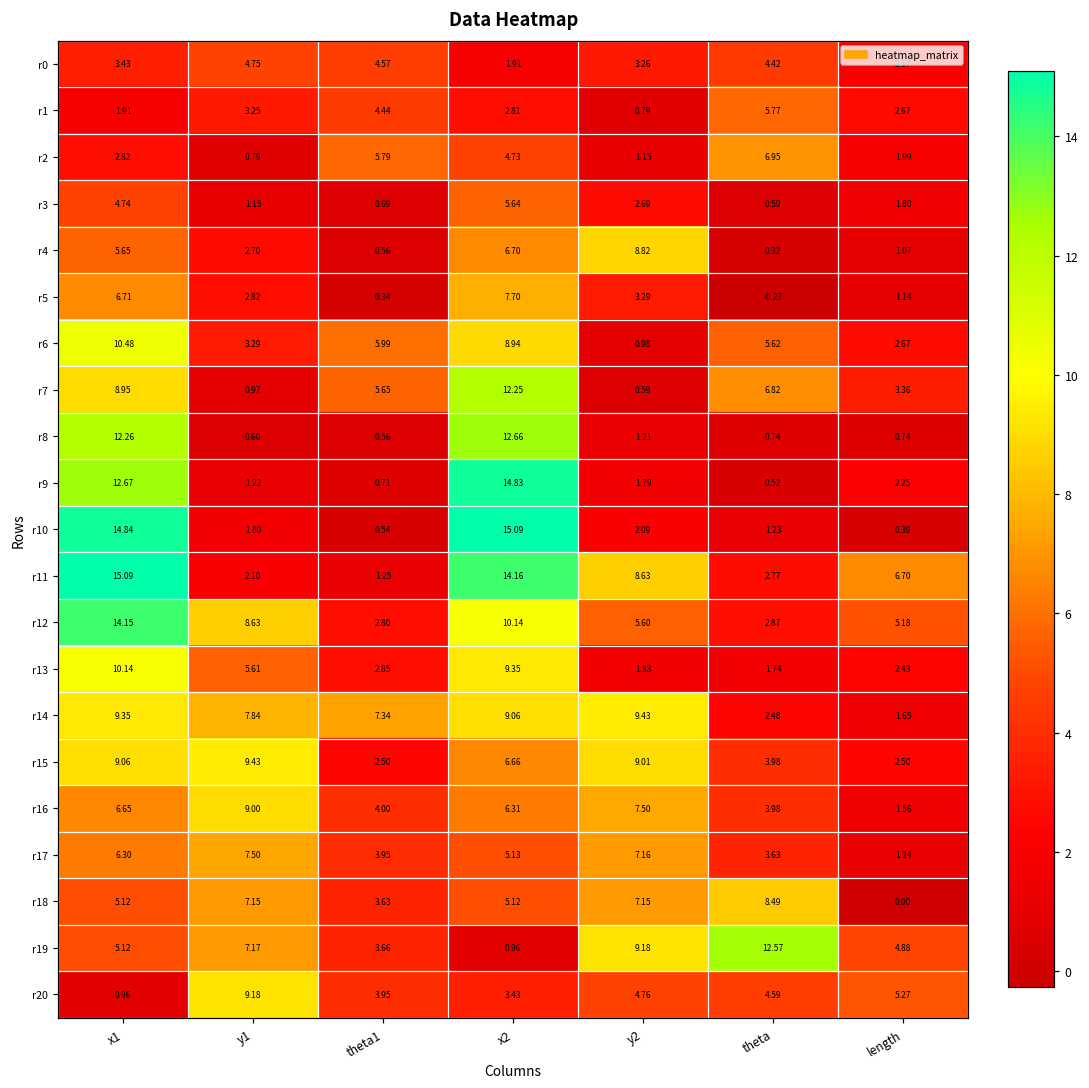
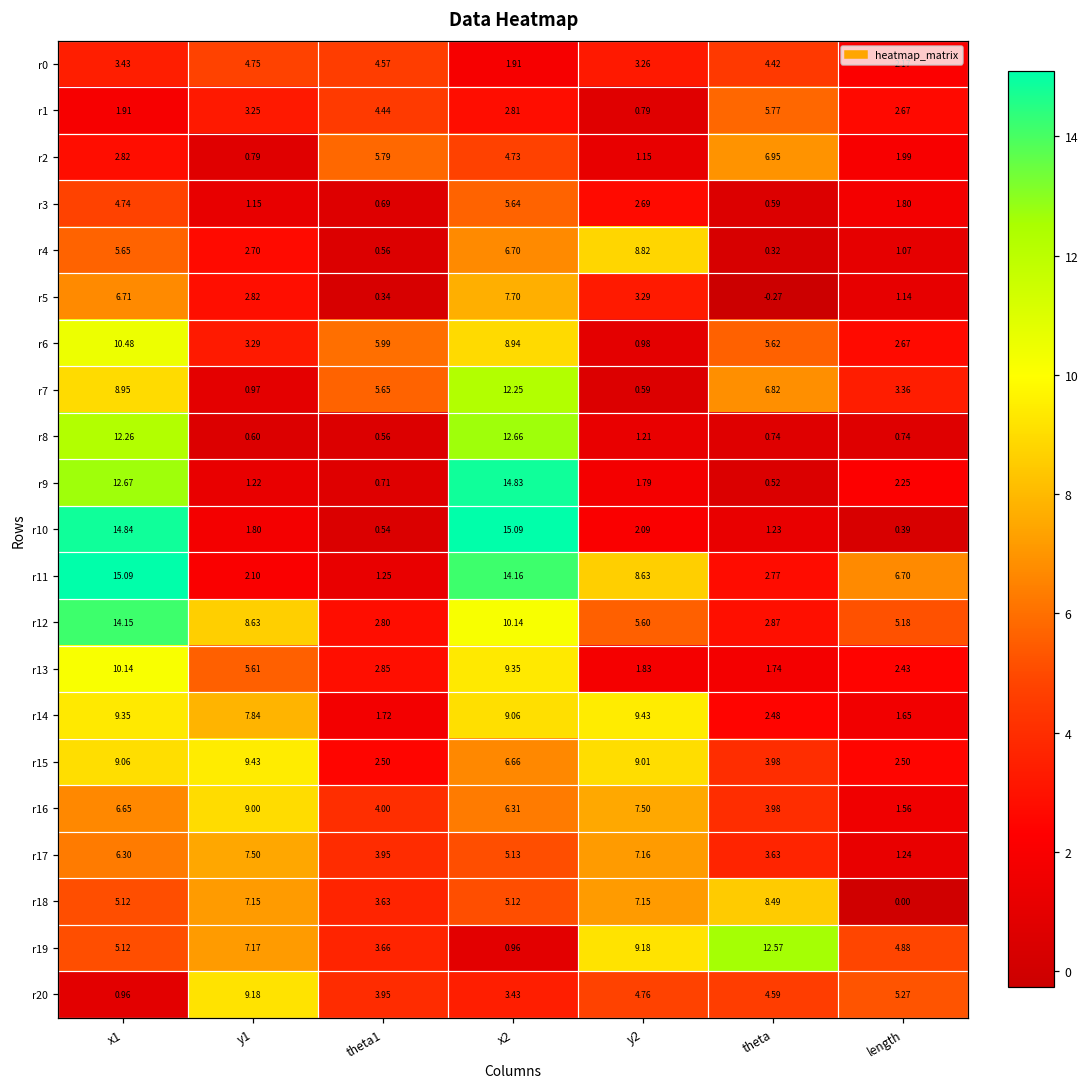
r14, theta1: 7.34 -> 1.72
